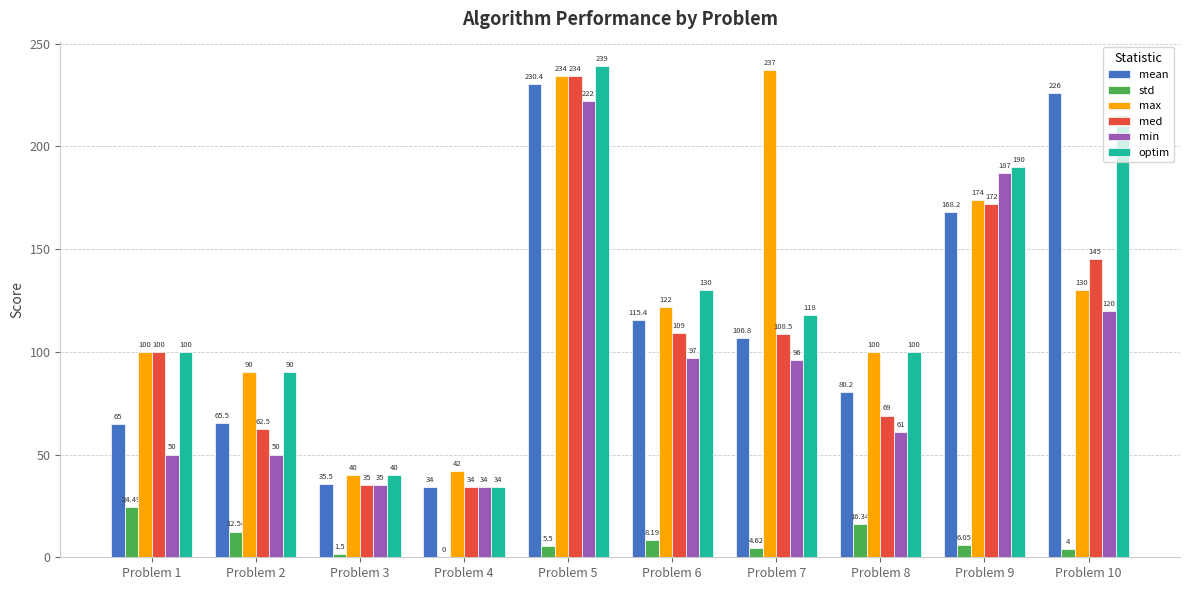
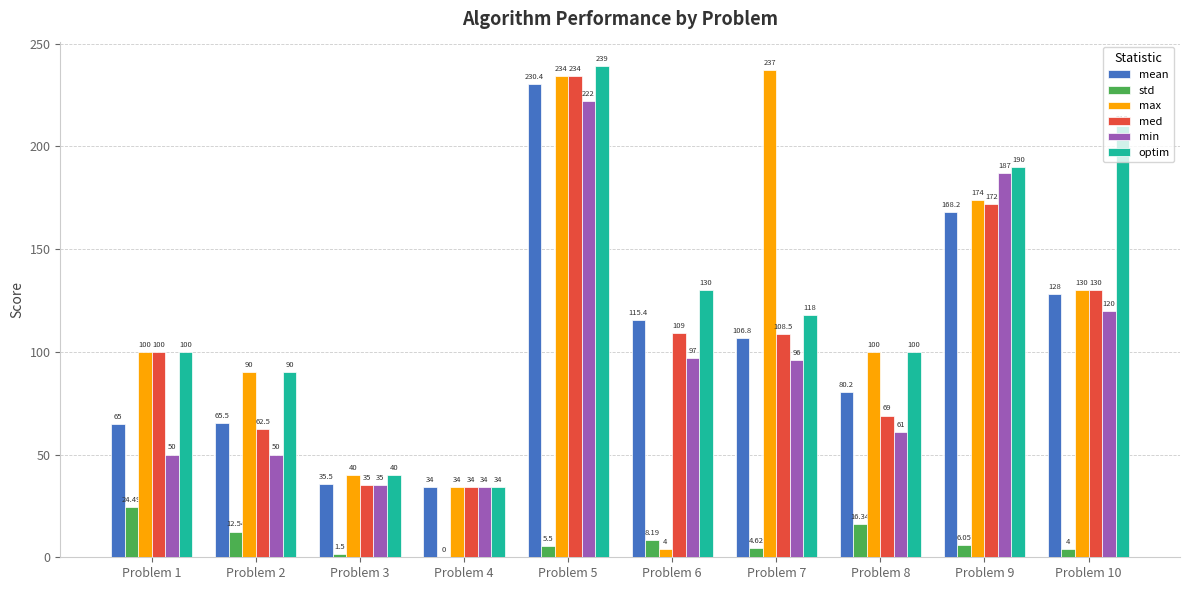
max, Problem 4: 42 -> 34
max, Problem 6: 122 -> 4
mean, Problem 10: 226 -> 128
med, Problem 10: 145 -> 130
